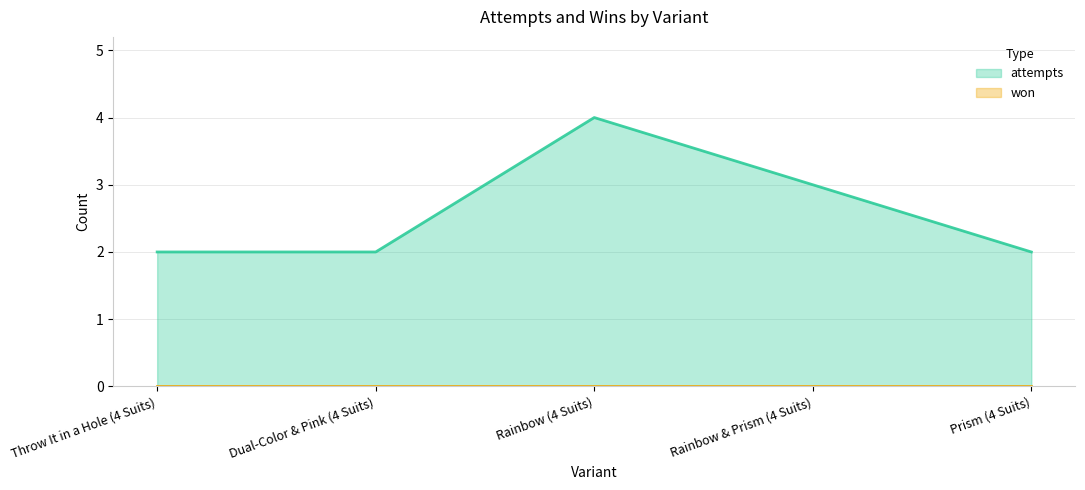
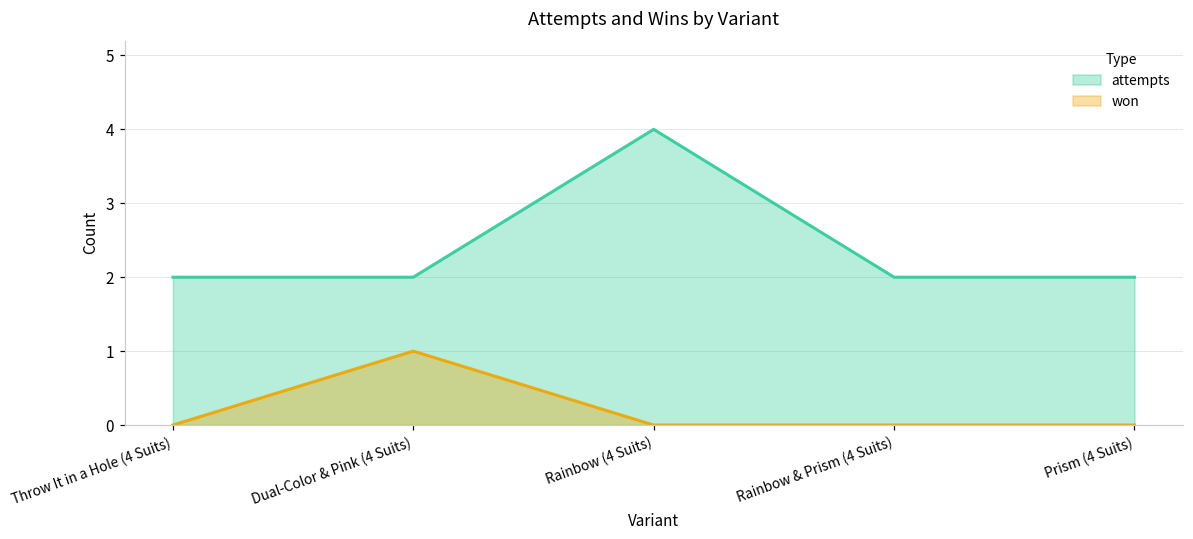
won, Dual-Color & Pink (4 Suits): 0 -> 1
attempts, Rainbow & Prism (4 Suits): 3 -> 2
